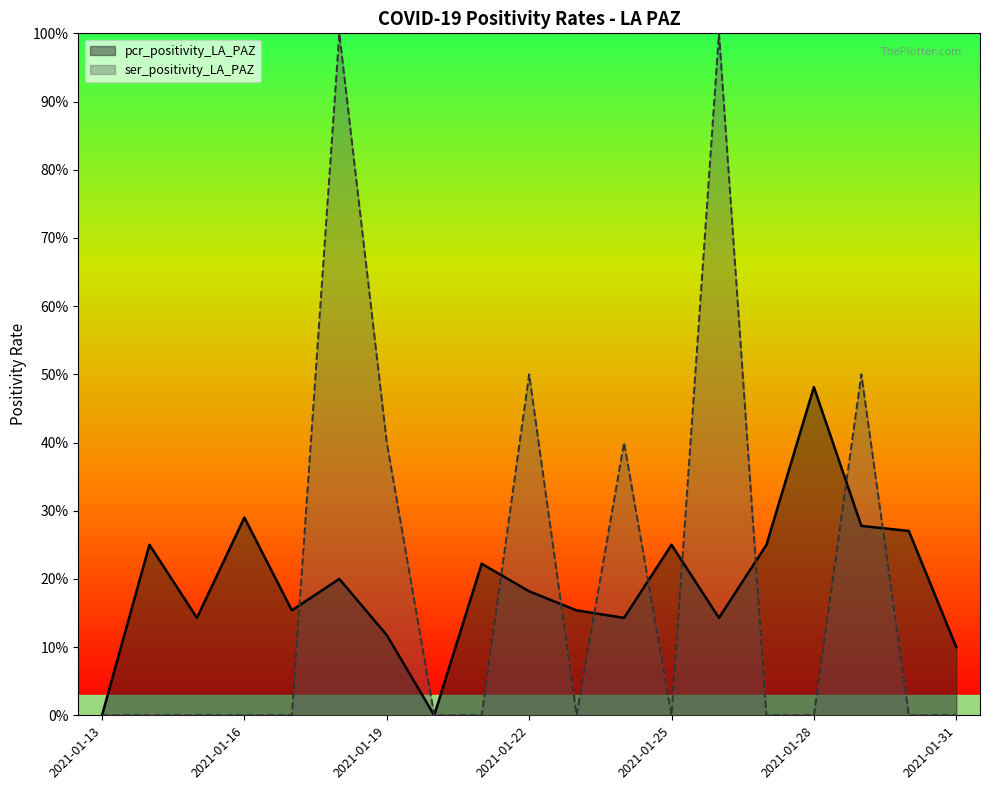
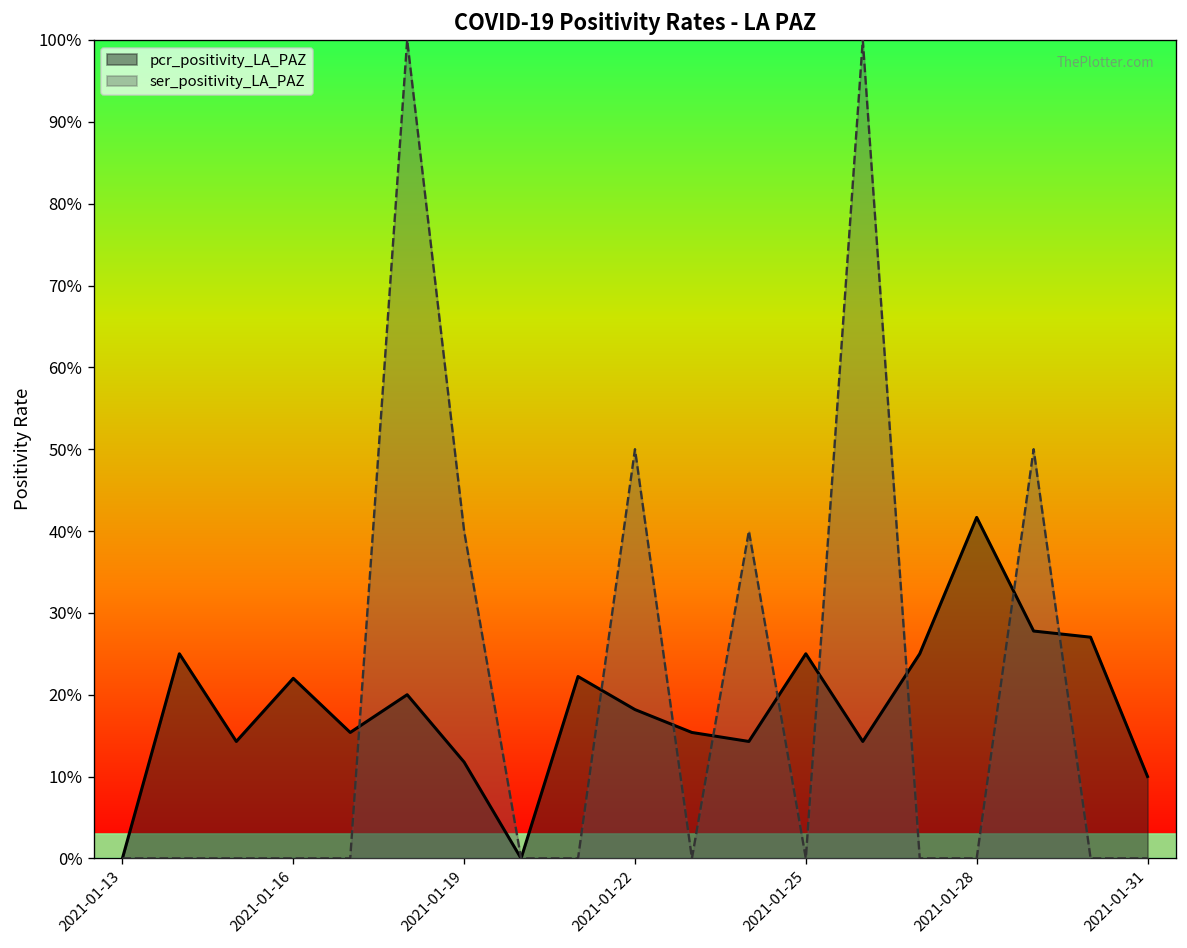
pcr_positivity_LA_PAZ, 2021-01-16: 29% -> 22%
pcr_positivity_LA_PAZ, 2021-01-28: 48% -> 42%
